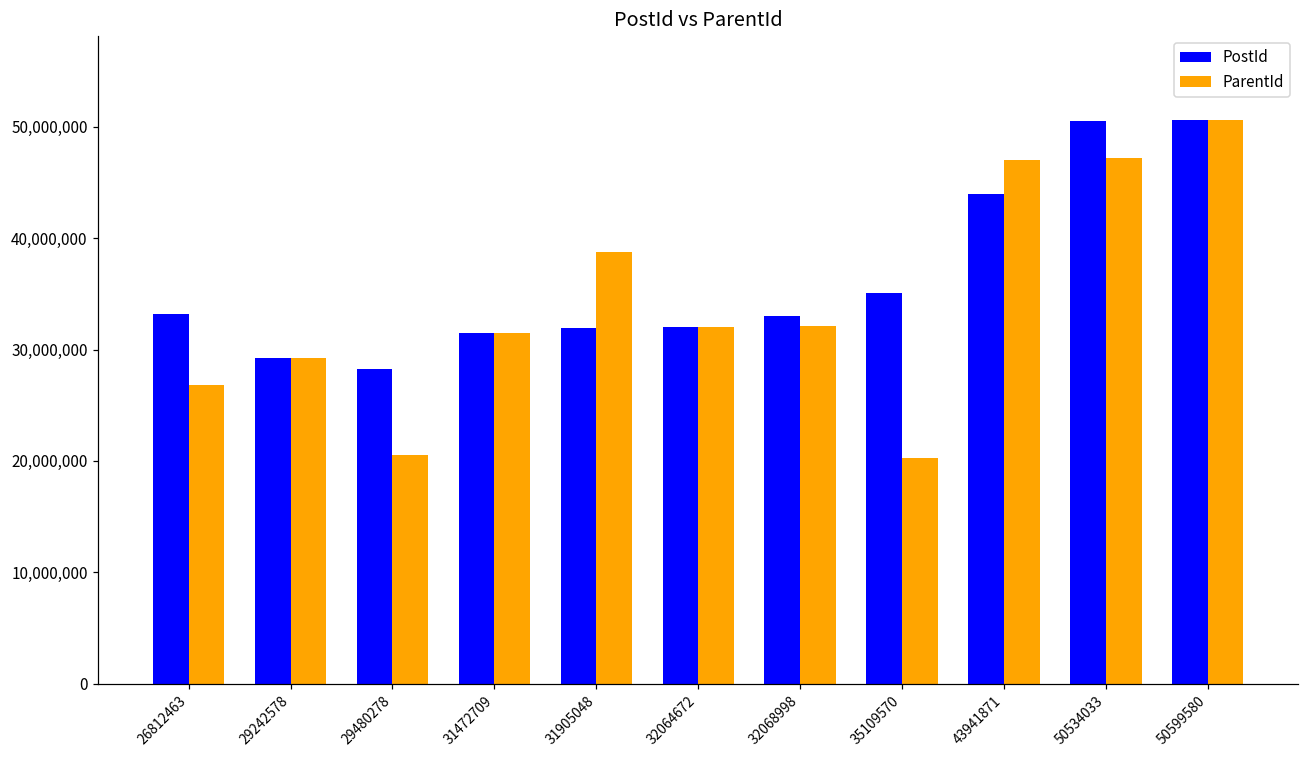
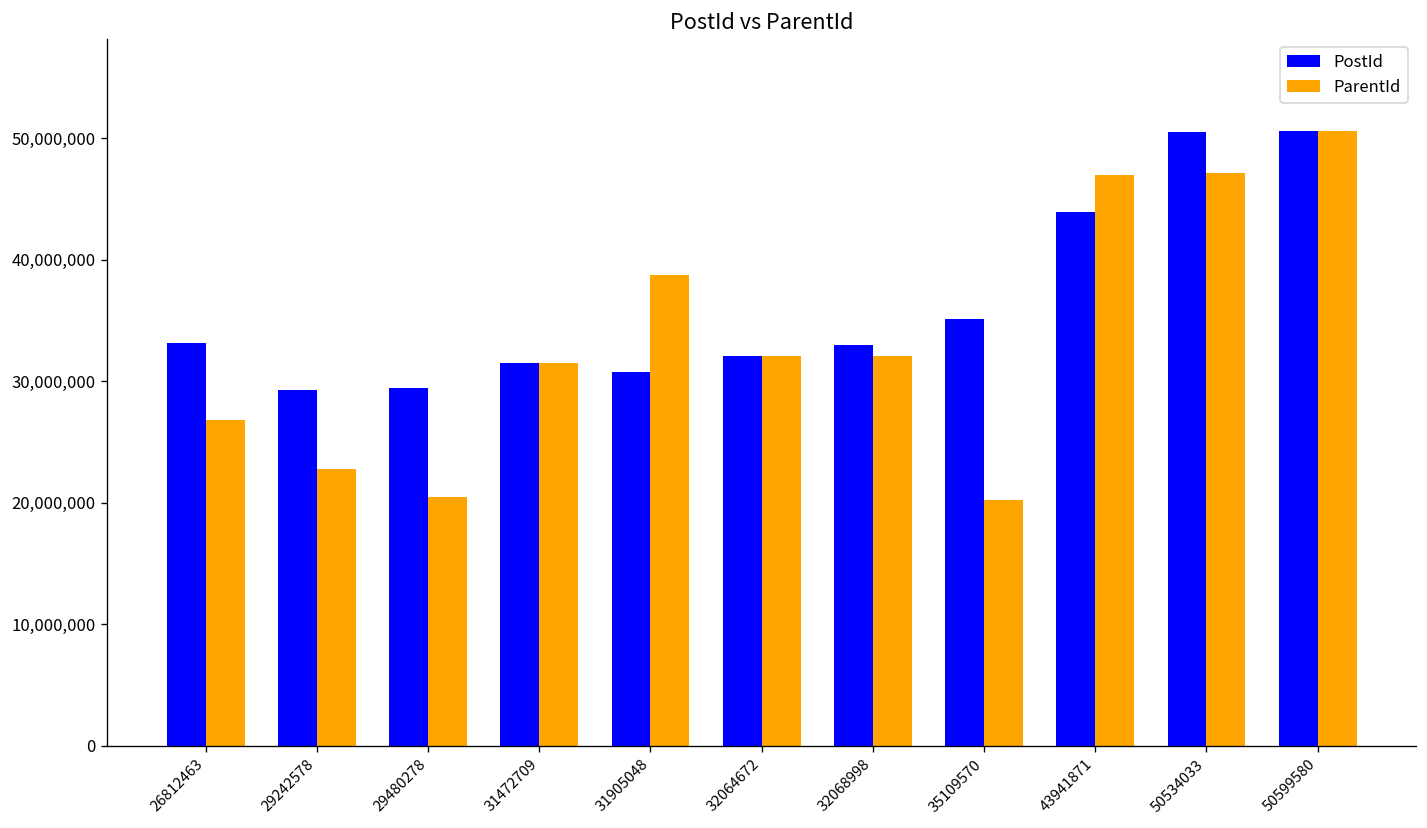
ParentId, 29242578: 29,200,000 -> 22,800,000
PostId, 29480278: 28,200,000 -> 29,500,000
PostId, 31905048: 31,900,000 -> 30,800,000
